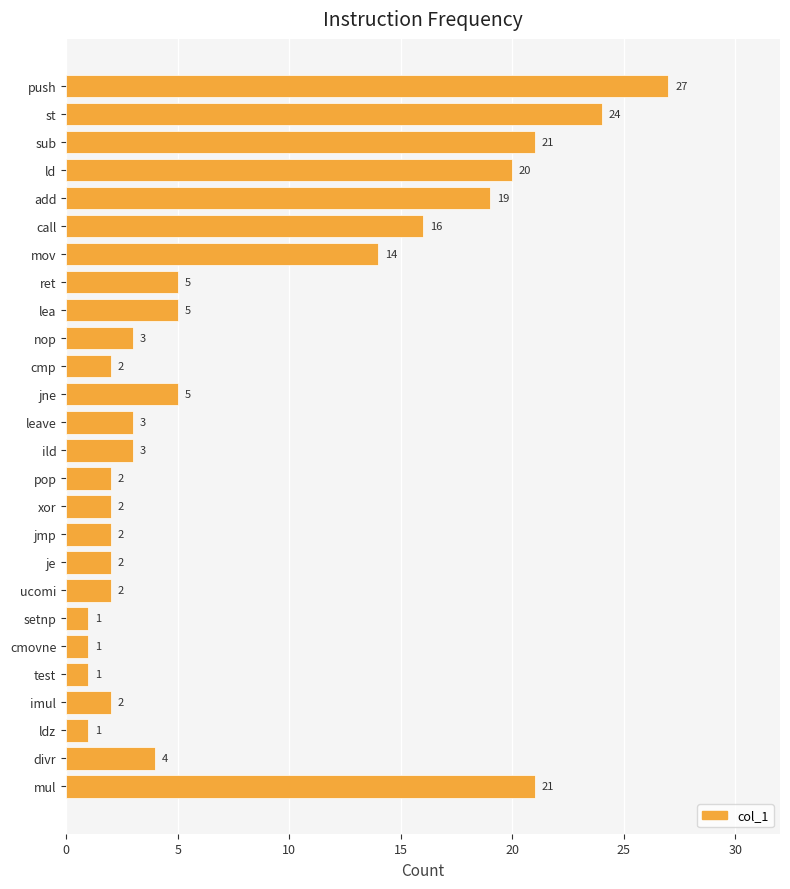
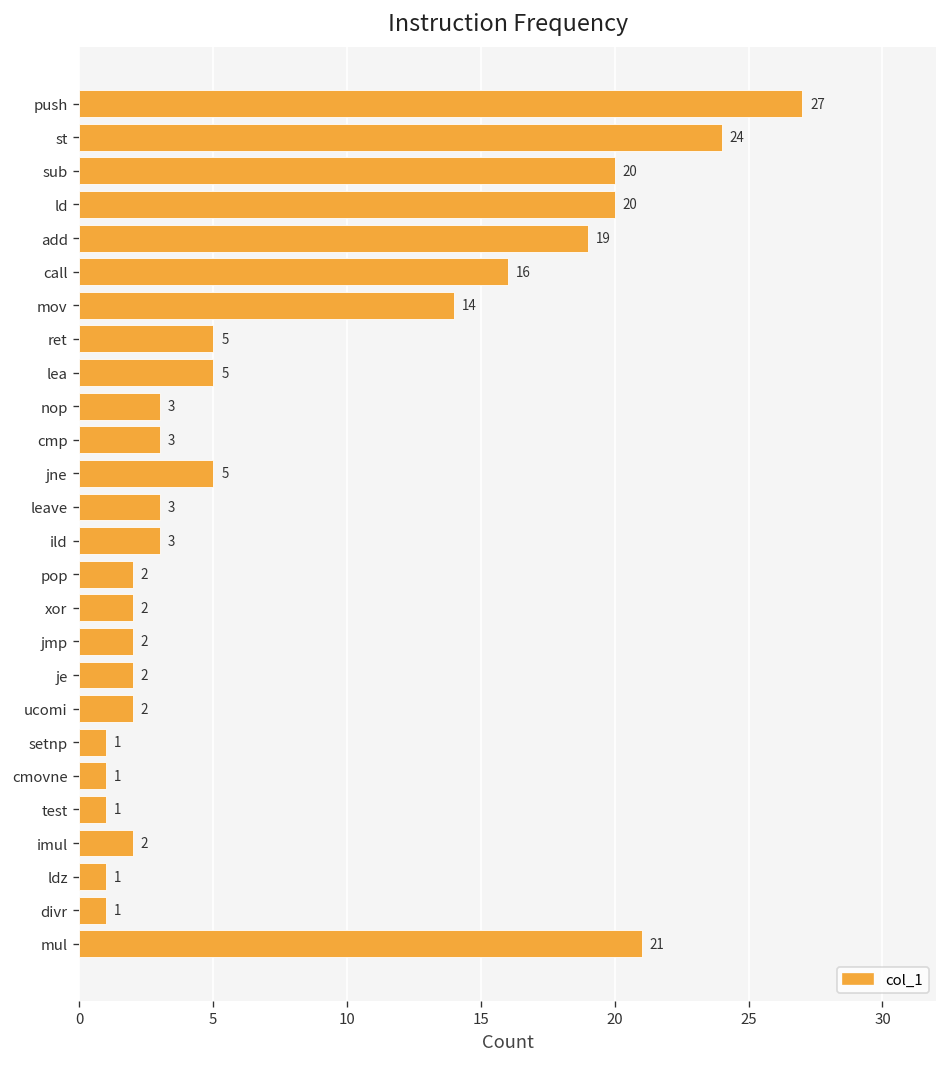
sub: 21 -> 20
cmp: 2 -> 3
divr: 4 -> 1
